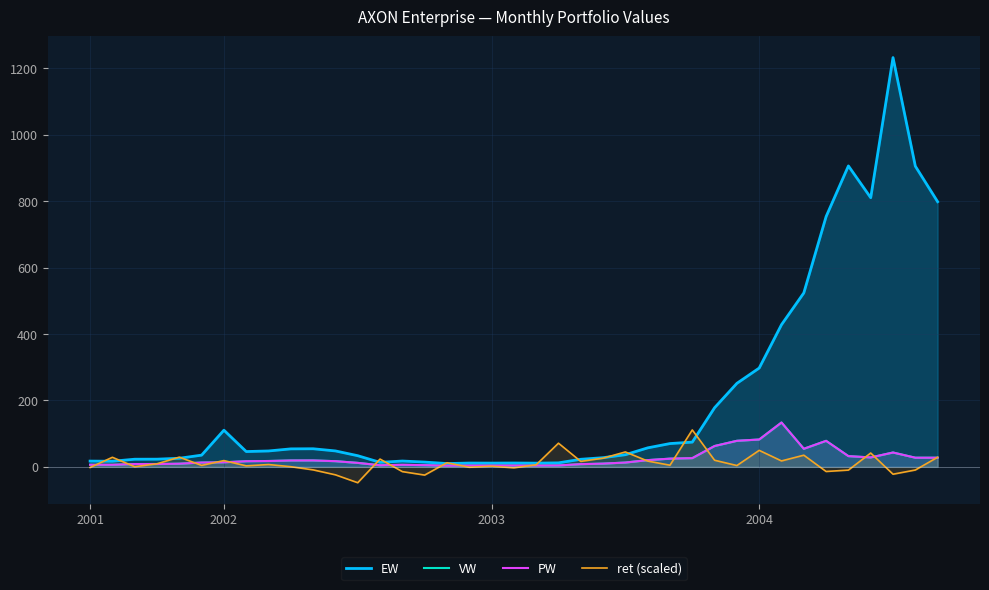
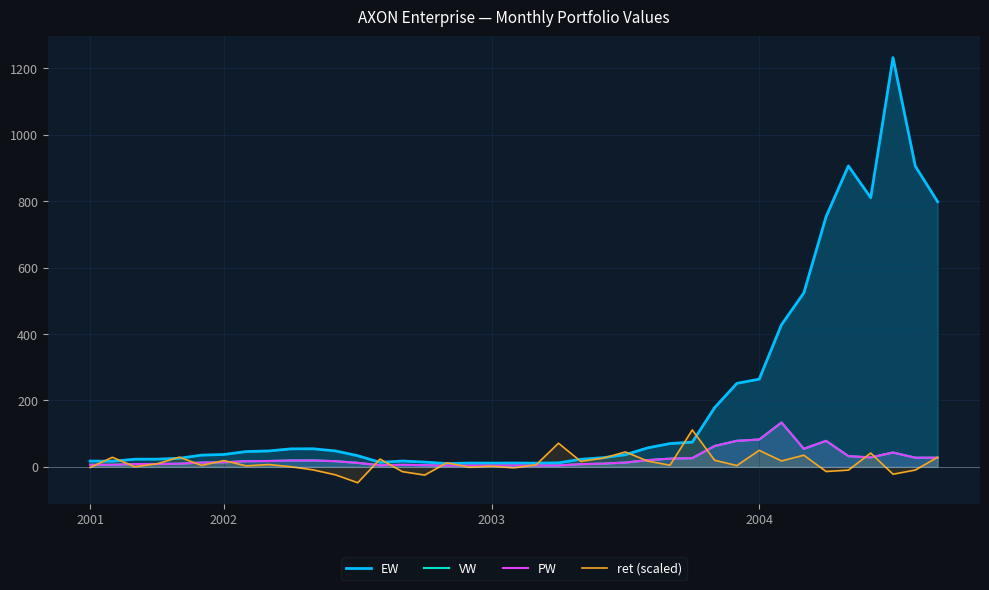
EW, 2002: 110 -> 40
EW, 2004: 300 -> 260
